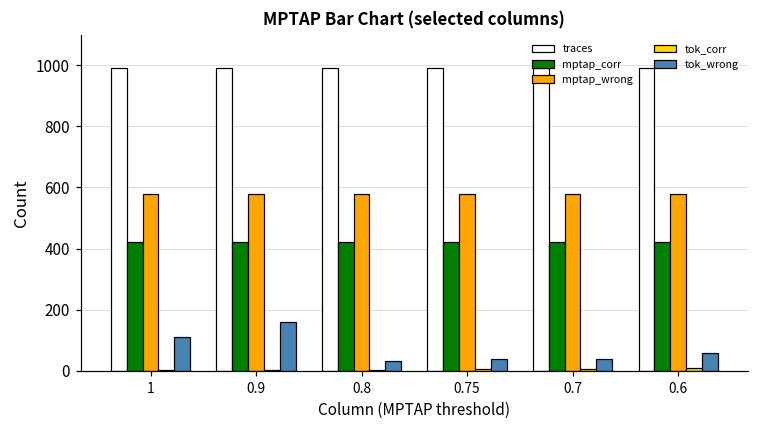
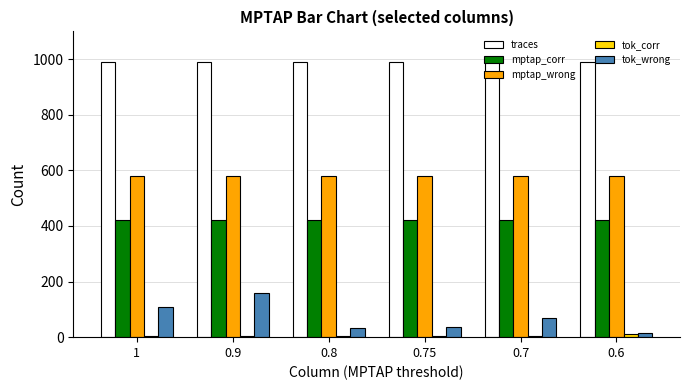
tok_wrong, 0.7: 40 -> 70
tok_wrong, 0.6: 60 -> 20
